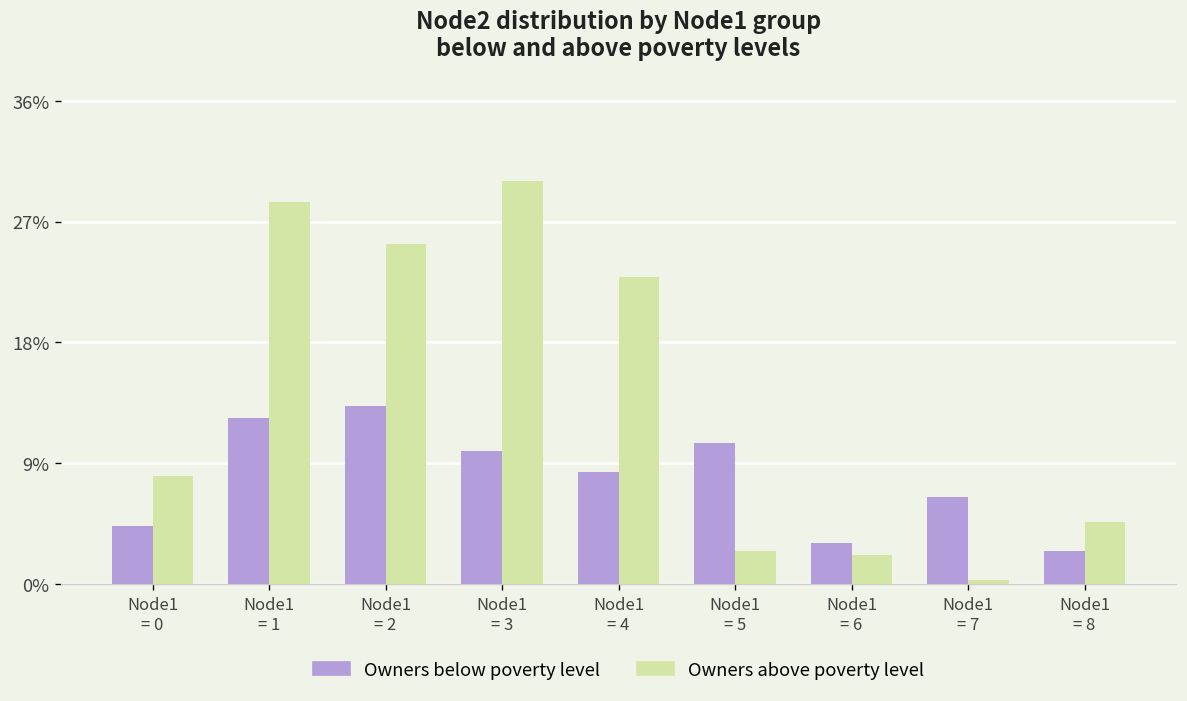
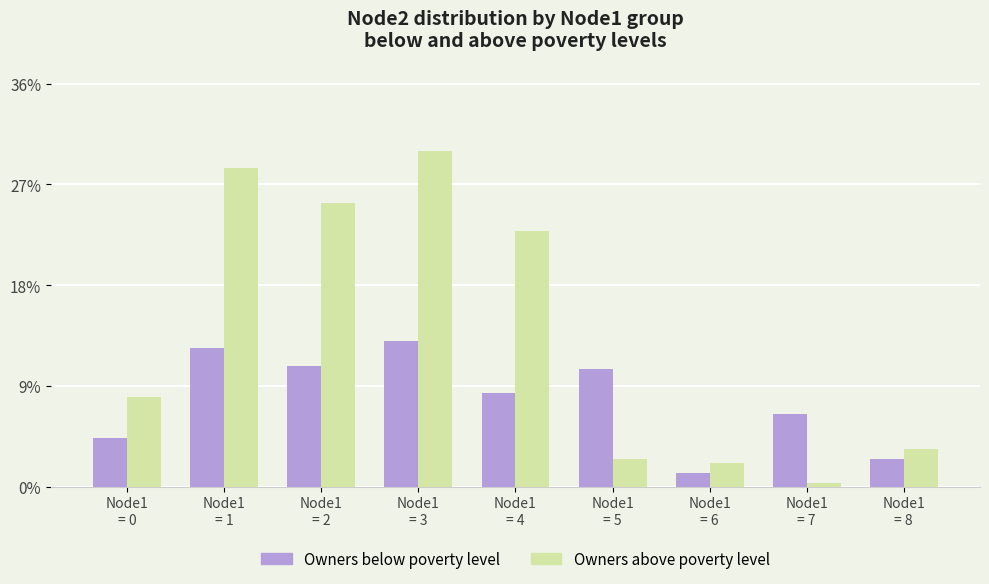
Owners below poverty level, Node1 = 2: 13.3% -> 10.8%
Owners below poverty level, Node1 = 3: 9.9% -> 13.0%
Owners below poverty level, Node1 = 6: 3.1% -> 1.2%
Owners above poverty level, Node1 = 8: 4.6% -> 3.4%
